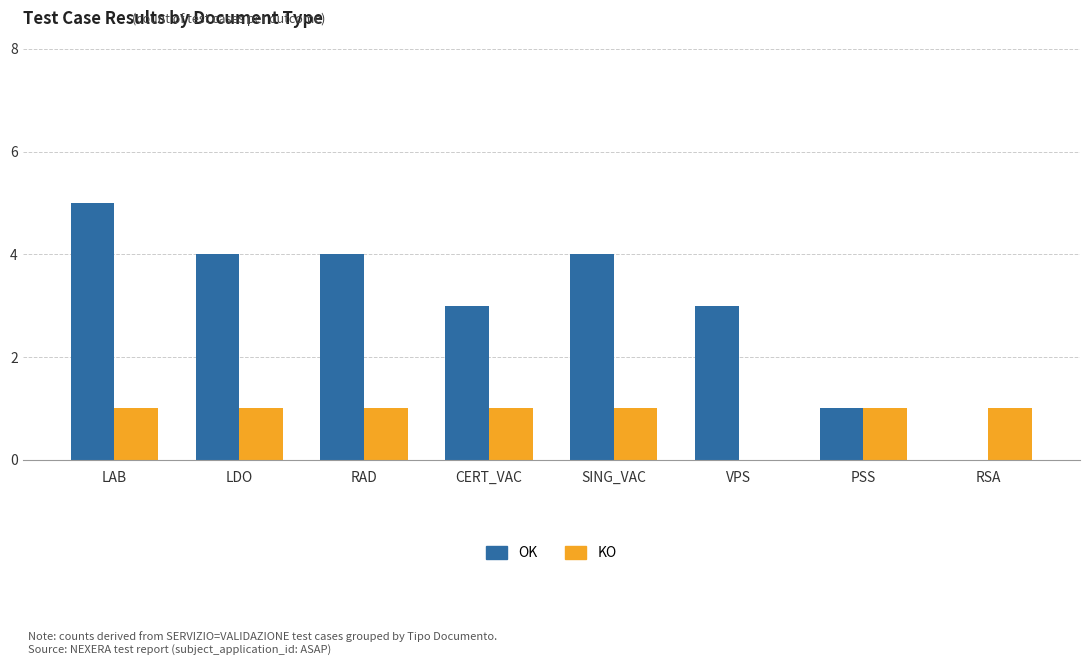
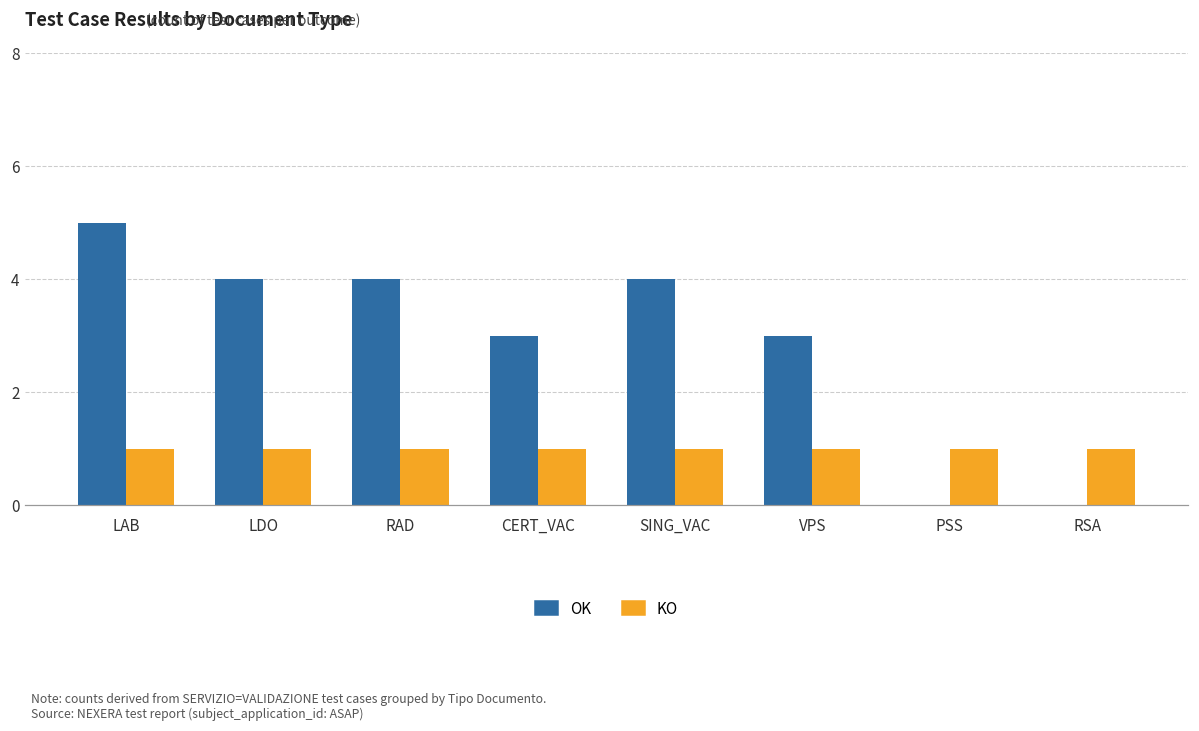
KO, VPS: 0 -> 1
OK, PSS: 1 -> 0
